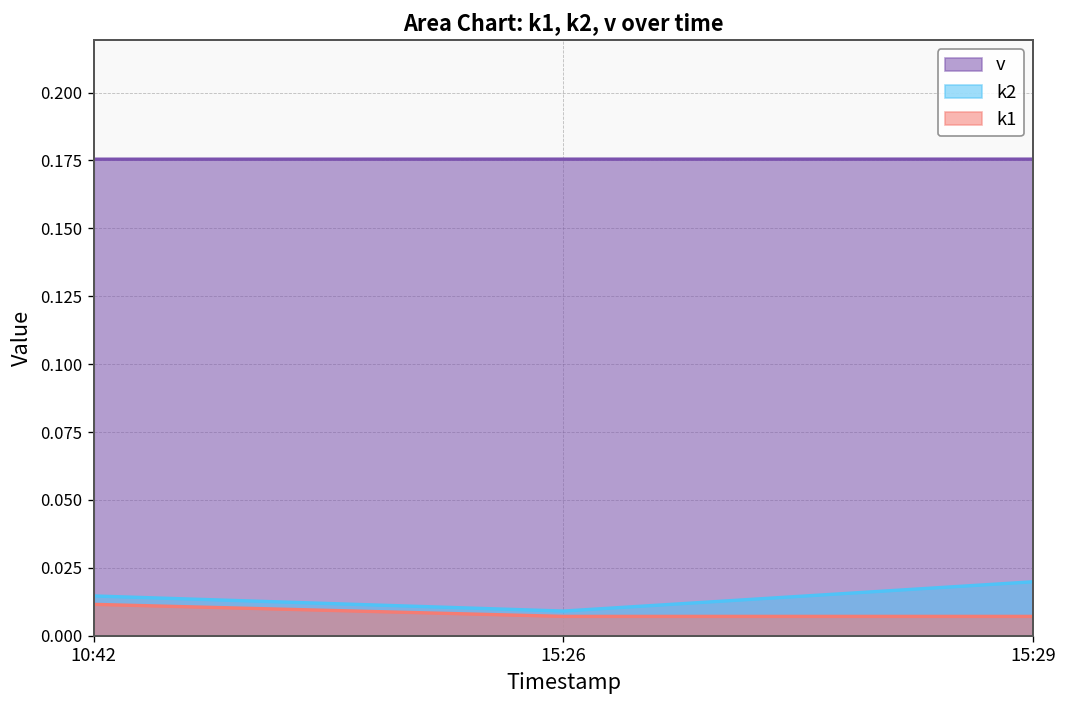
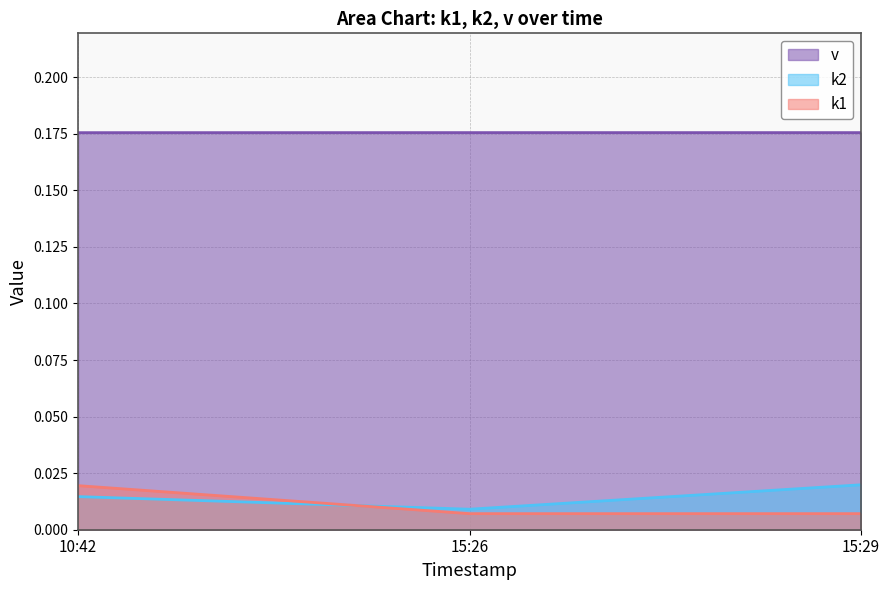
k1, 10:42: 0.012 -> 0.019
